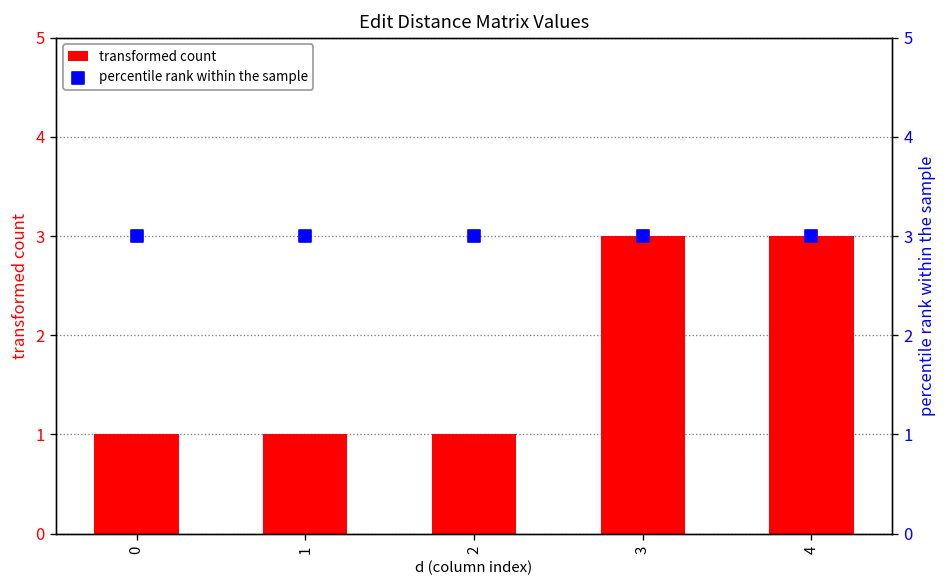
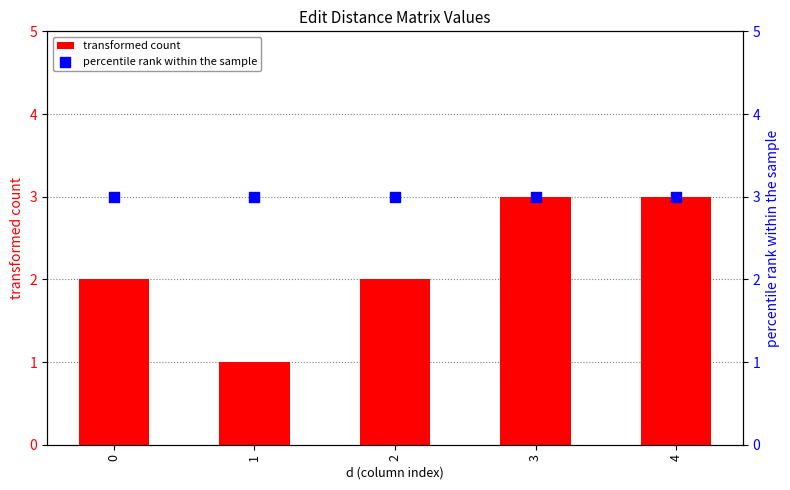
transformed count, 0: 1 -> 2
transformed count, 2: 1 -> 2
